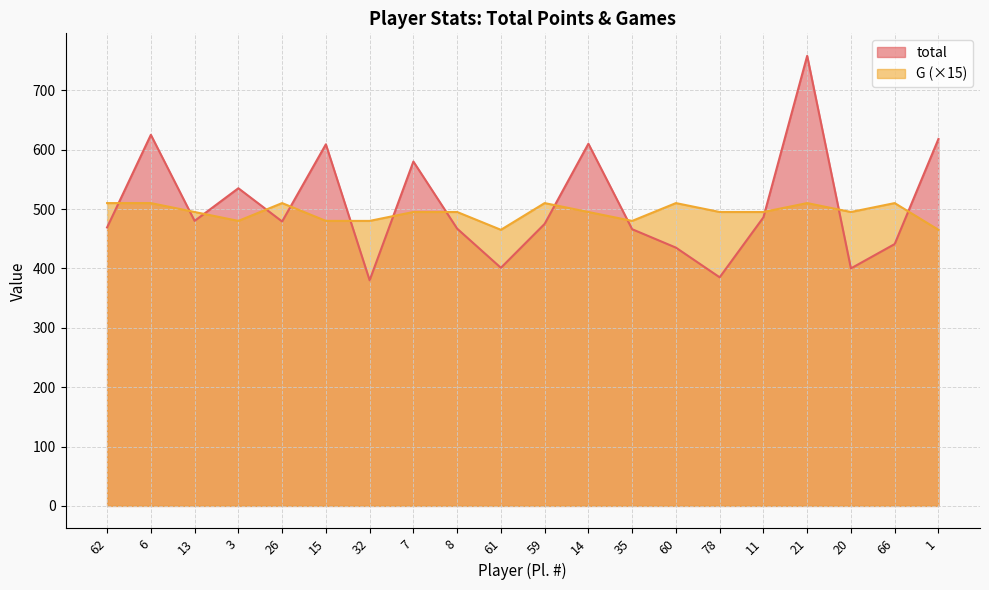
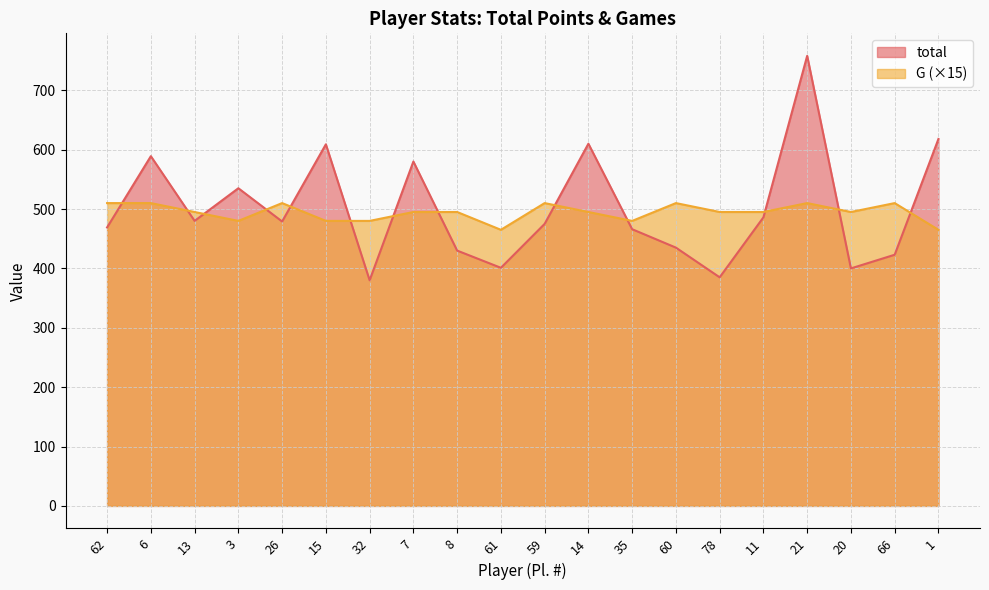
total, 6: 630 -> 590
total, 8: 470 -> 430
total, 66: 440 -> 420
